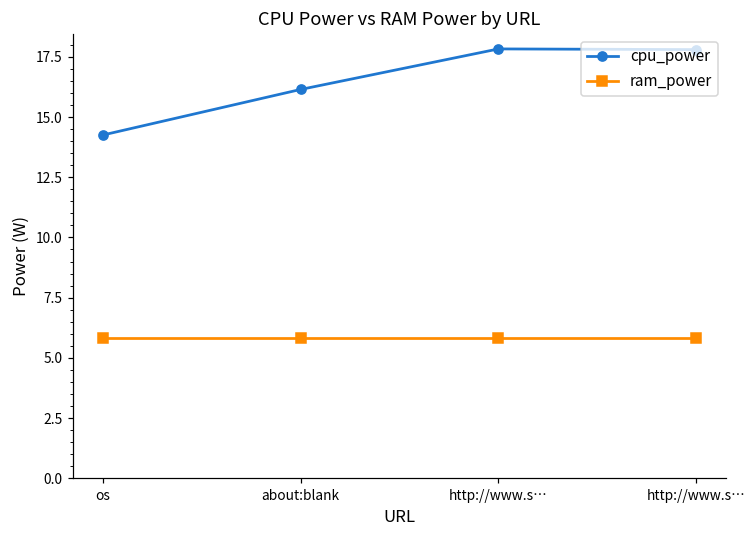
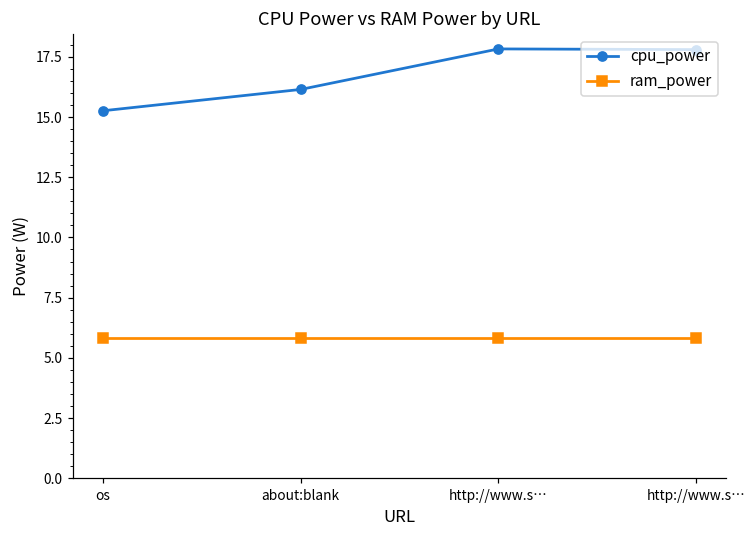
cpu_power, os: 14.3 -> 15.3
